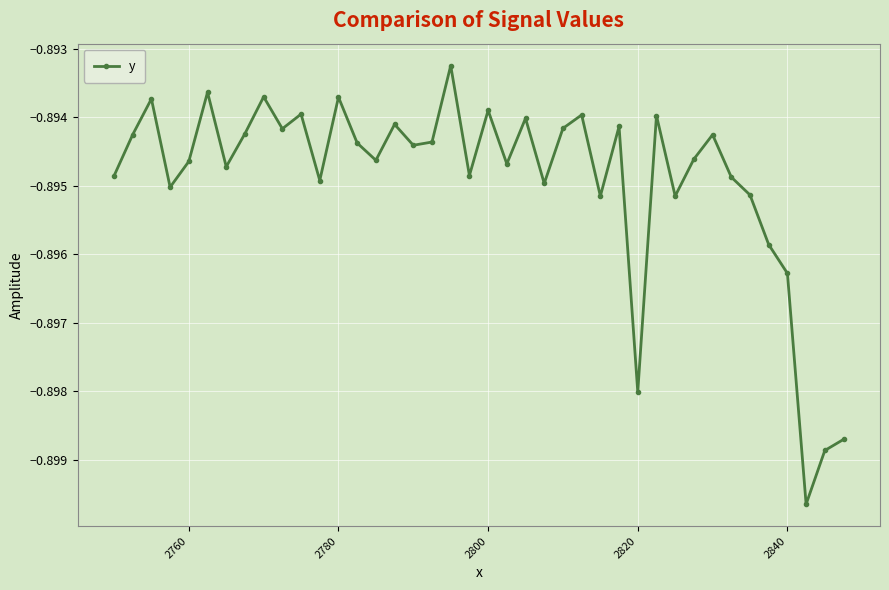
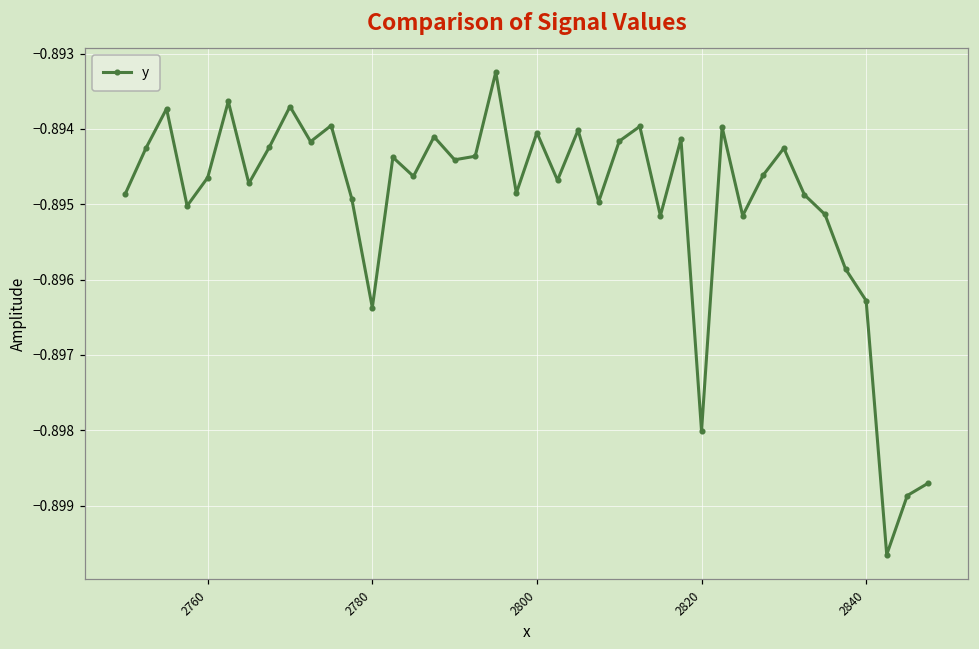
2780: -0.8937 -> -0.8964
2800: -0.8939 -> -0.8940
